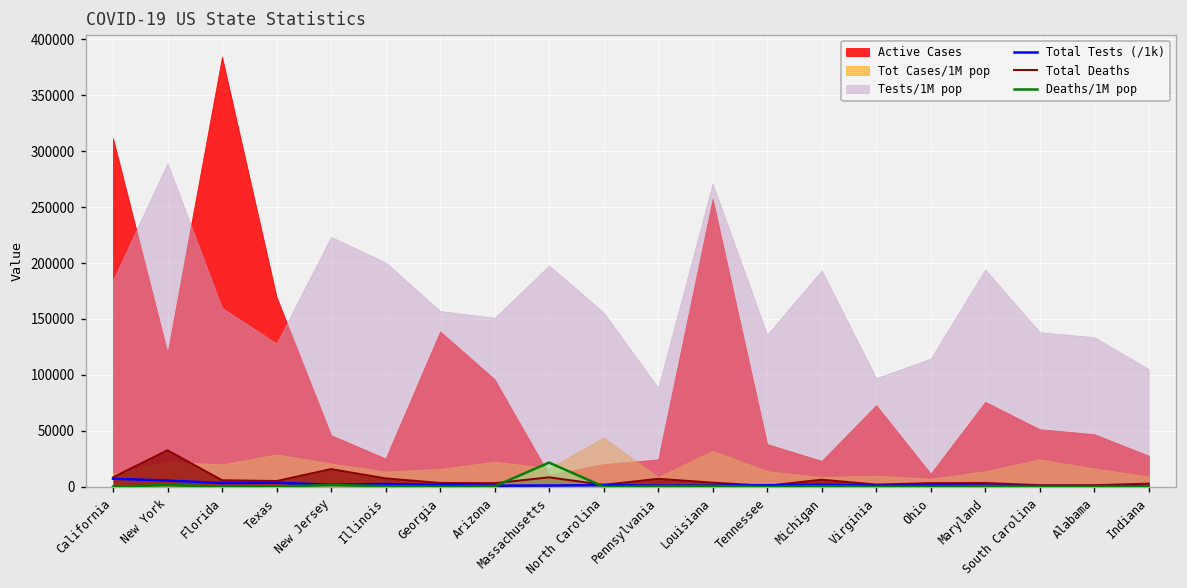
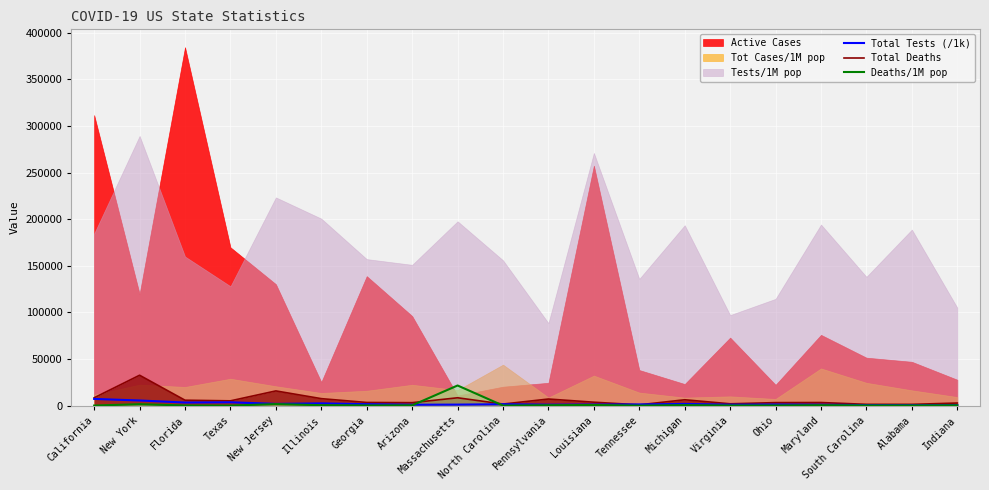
Active Cases, New Jersey: 50000 -> 130000
Active Cases, Ohio: 10000 -> 20000
Tot Cases/1M pop, Maryland: 10000 -> 40000
Tests/1M pop, Alabama: 130000 -> 190000
